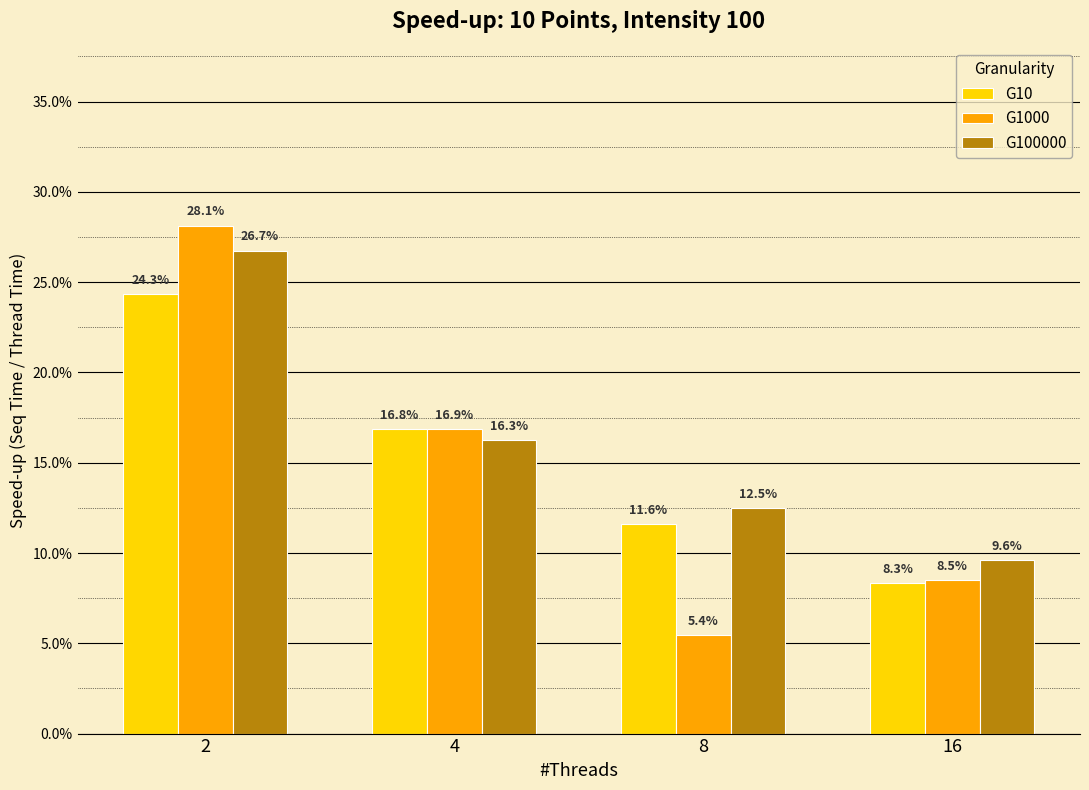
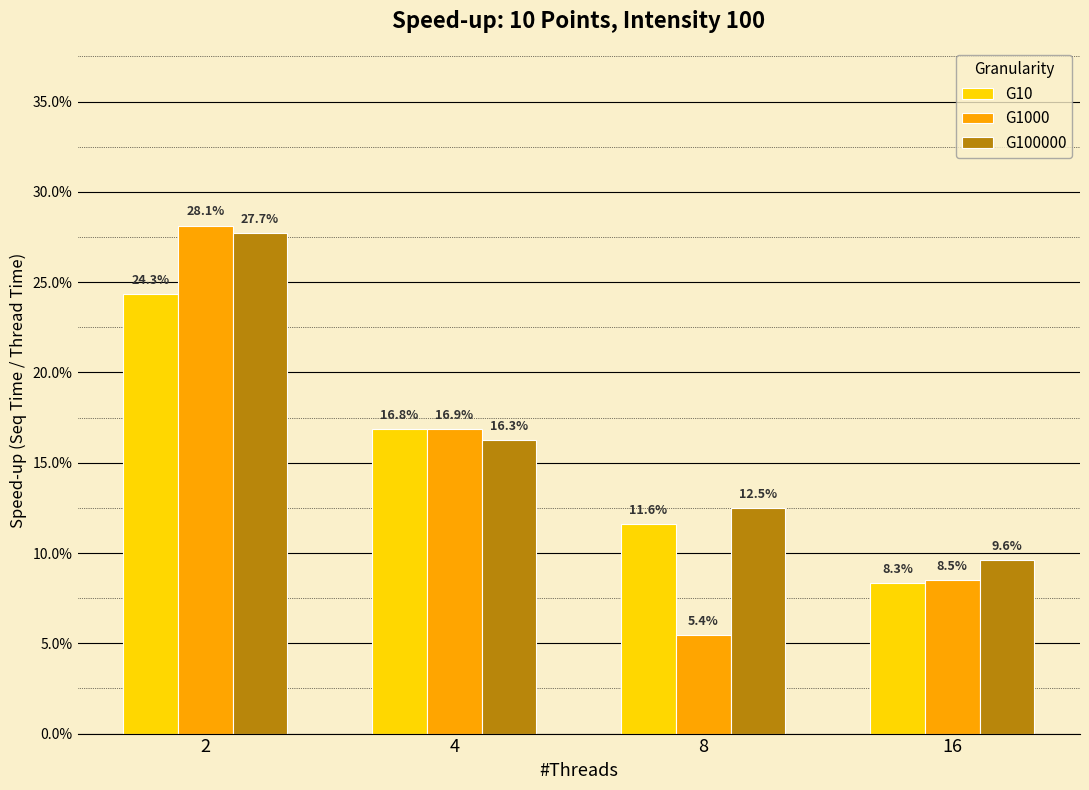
G100000, 2: 26.7% -> 27.7%
